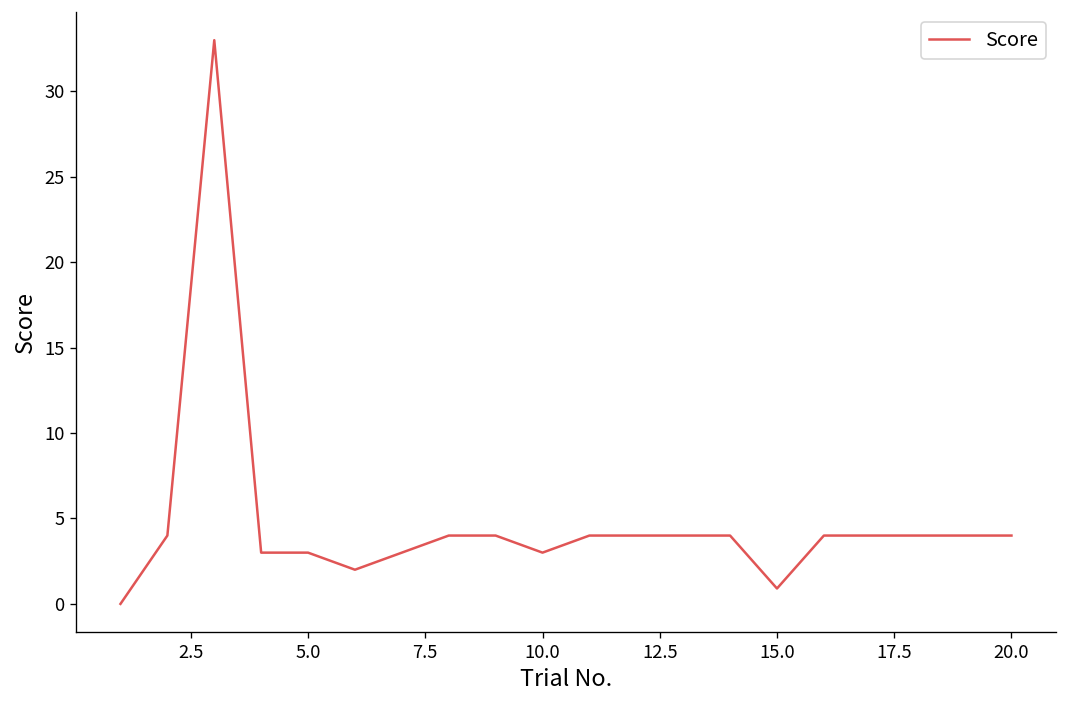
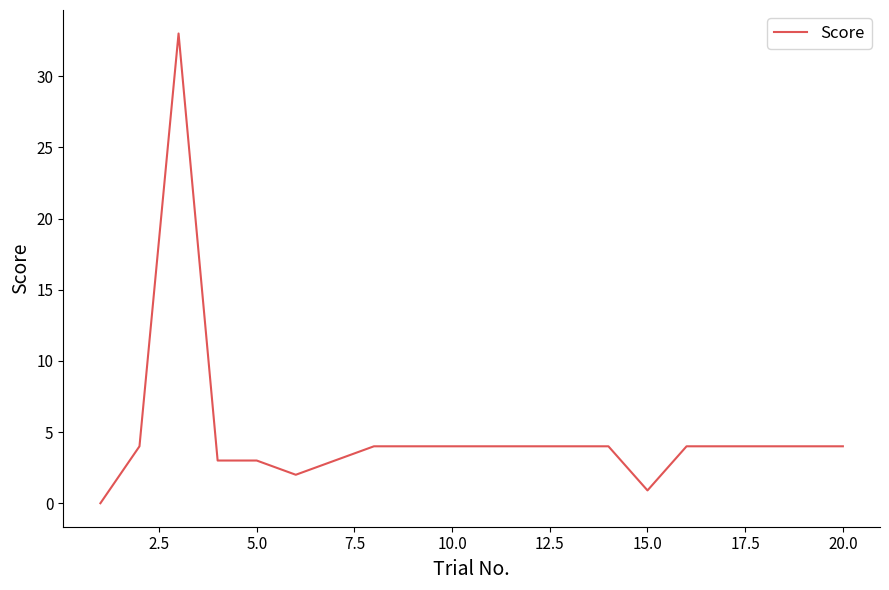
10.0: 3 -> 4
